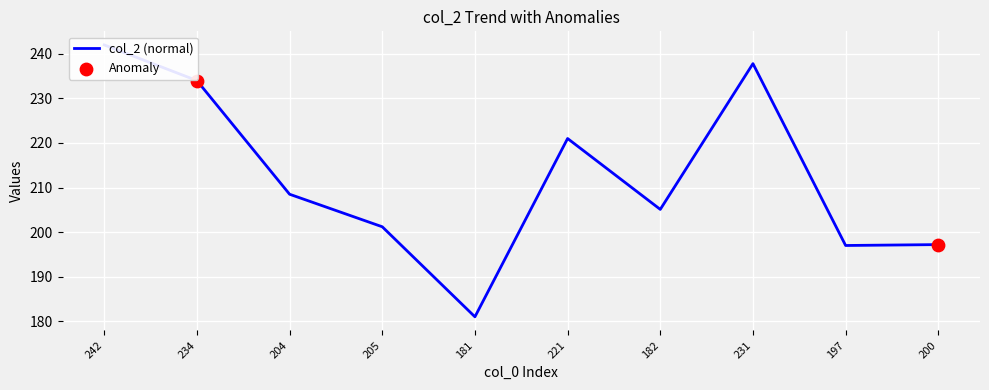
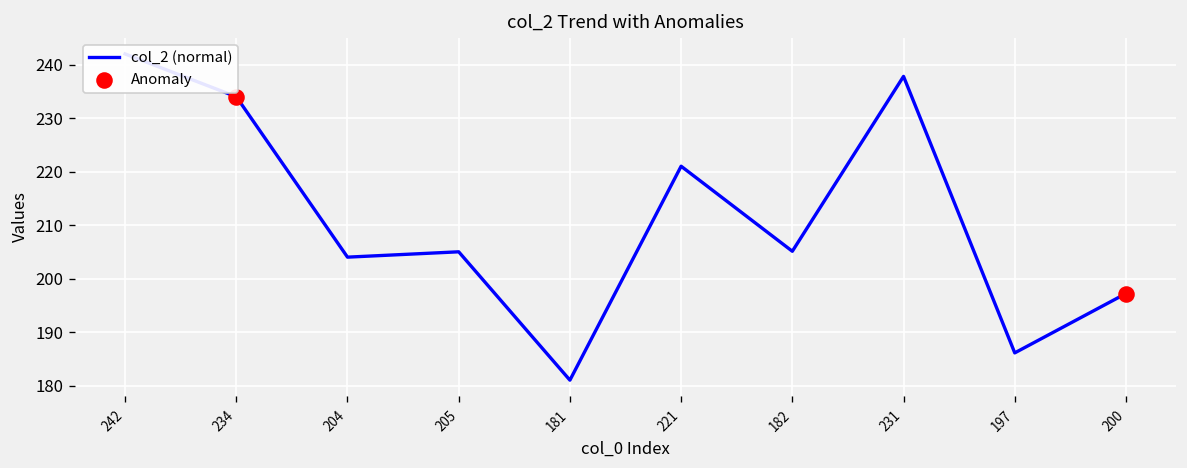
col_2 (normal), 204: 209 -> 204
col_2 (normal), 205: 201 -> 205
col_2 (normal), 197: 197 -> 186
